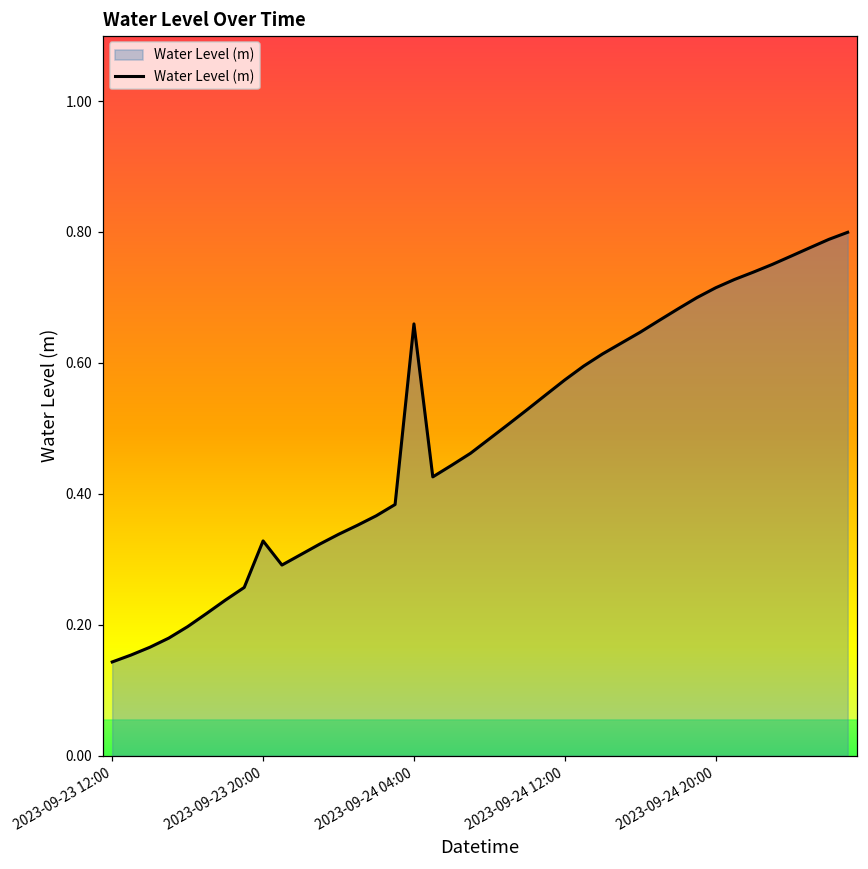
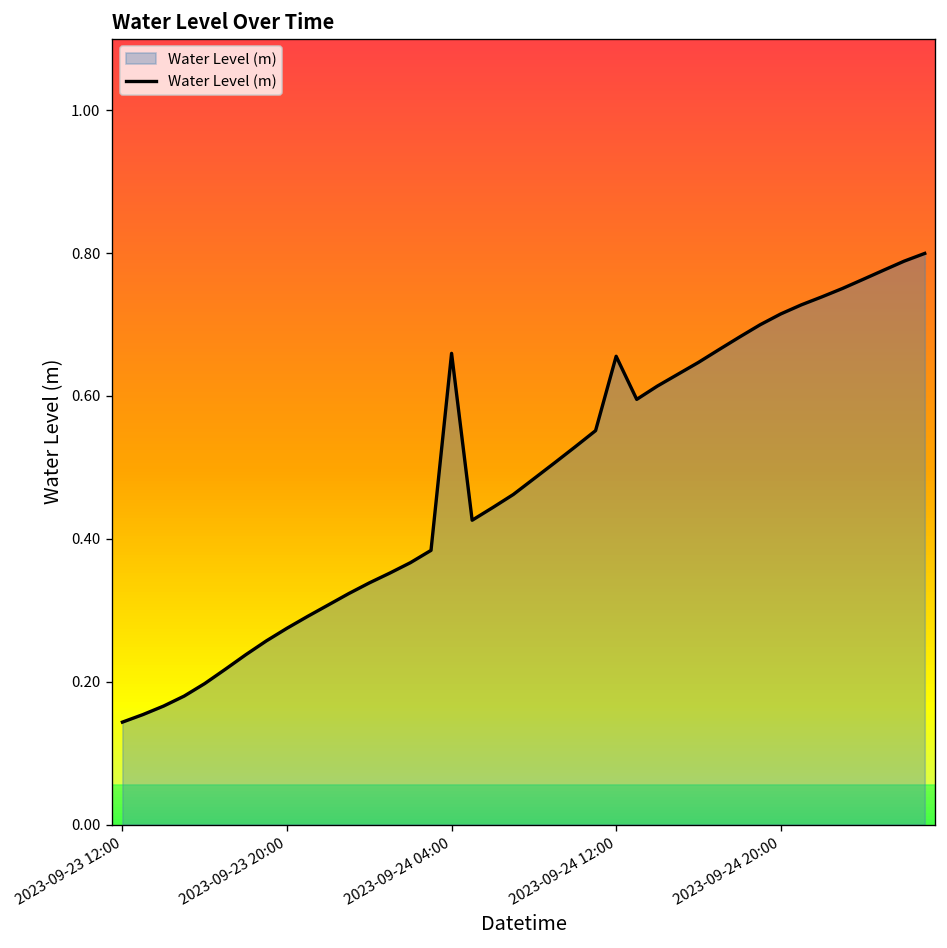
2023-09-23 20:00: 0.33 -> 0.27
2023-09-24 12:00: 0.57 -> 0.66
